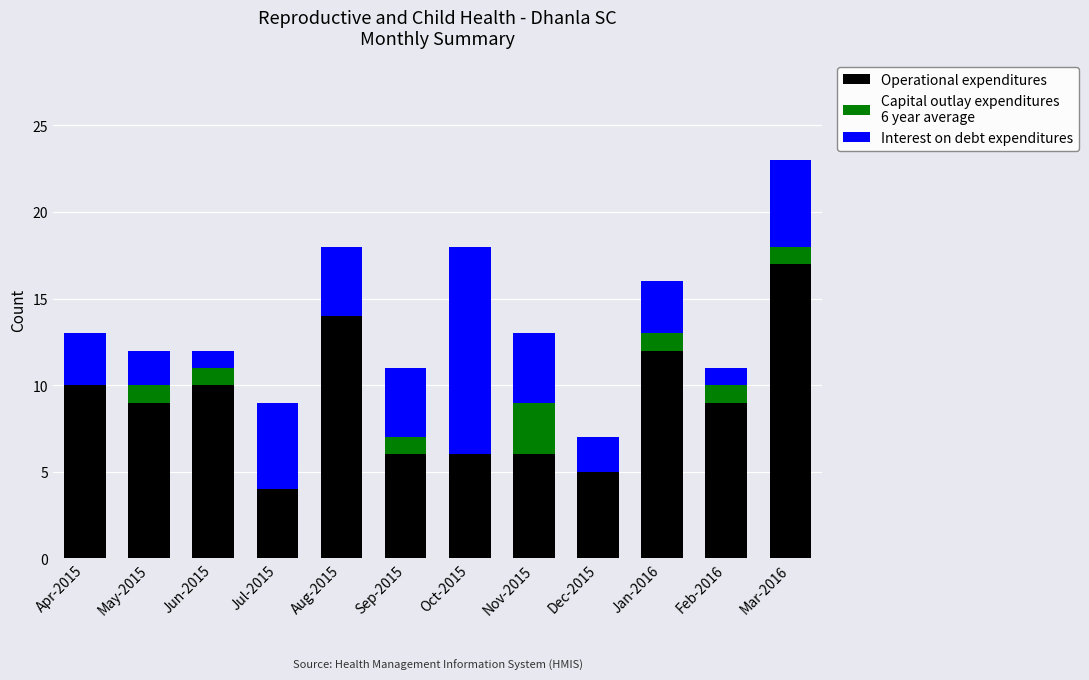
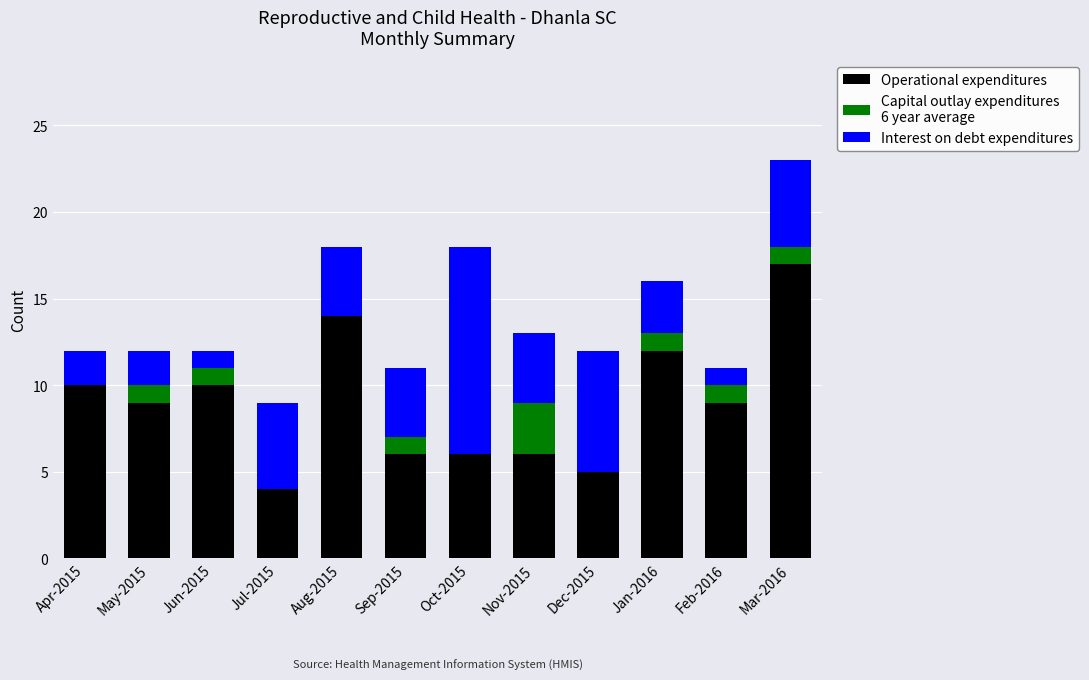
Interest on debt expenditures, Apr-2015: 3 -> 2
Interest on debt expenditures, Dec-2015: 2 -> 7
